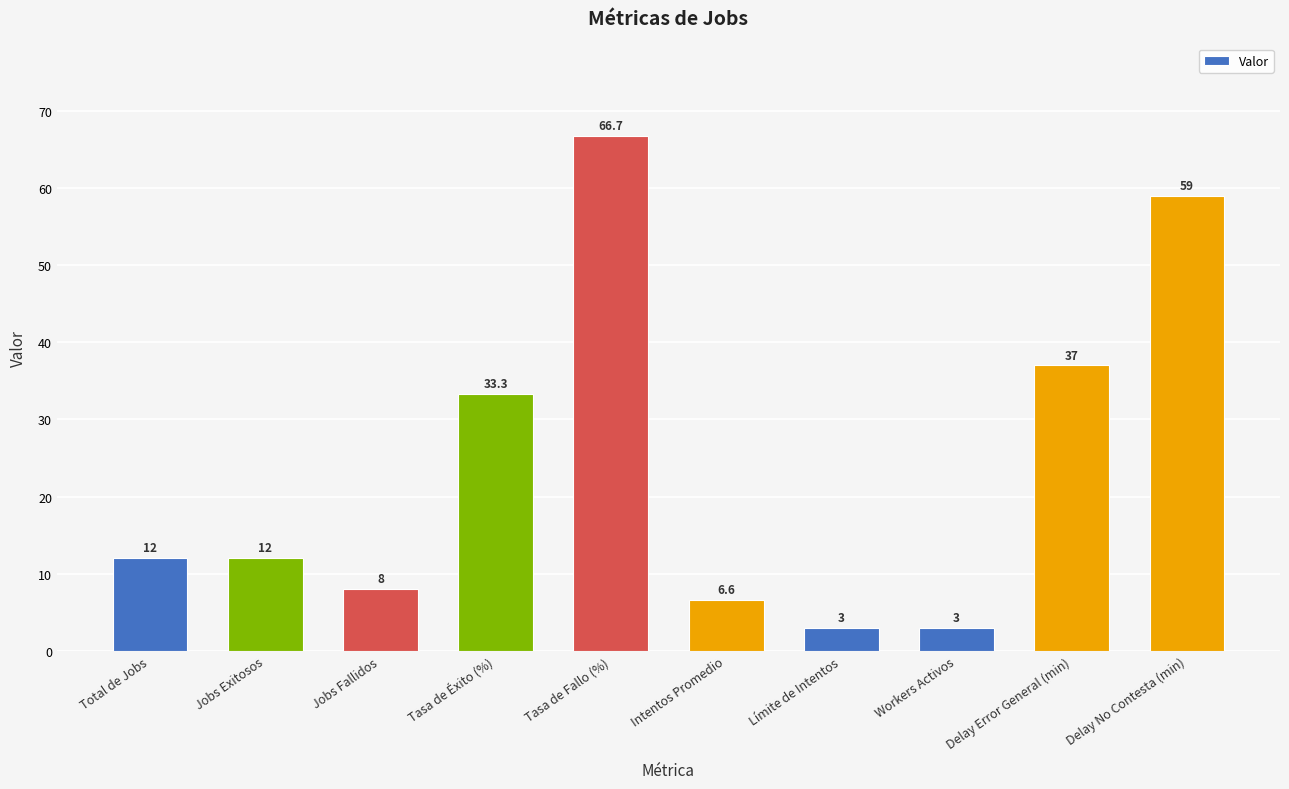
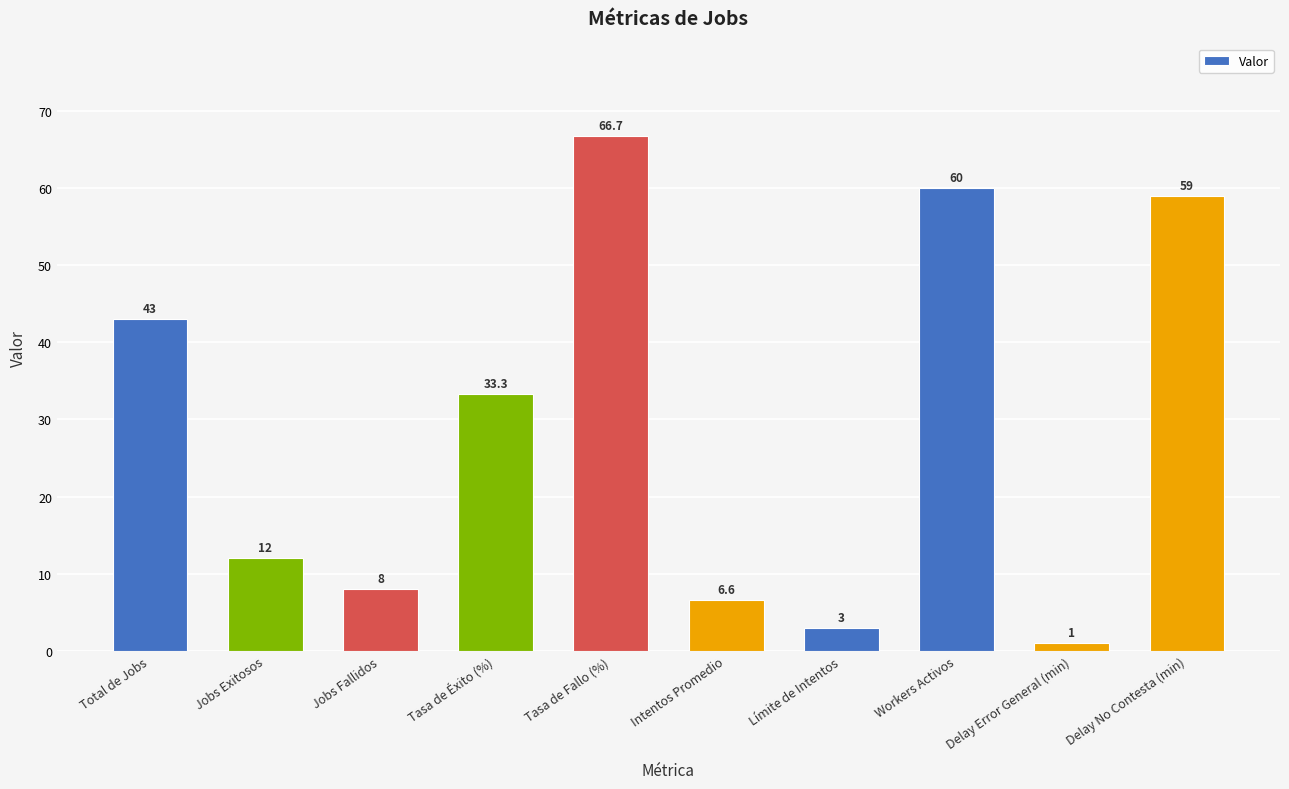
Total de Jobs: 12 -> 43
Workers Activos: 3 -> 60
Delay Error General (min): 37 -> 1
